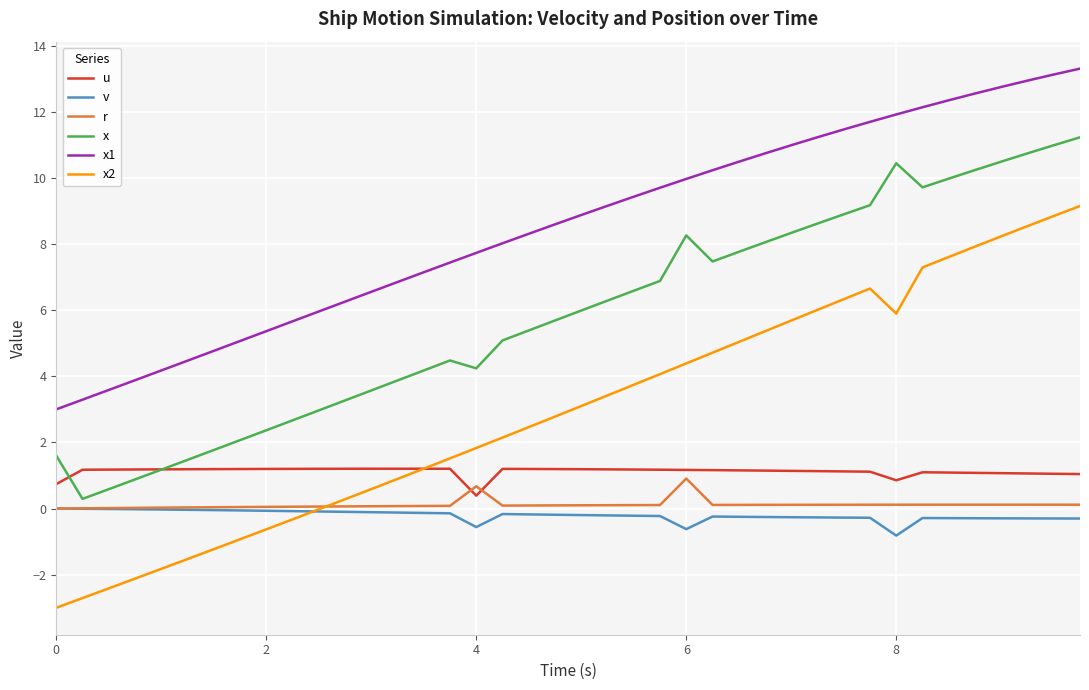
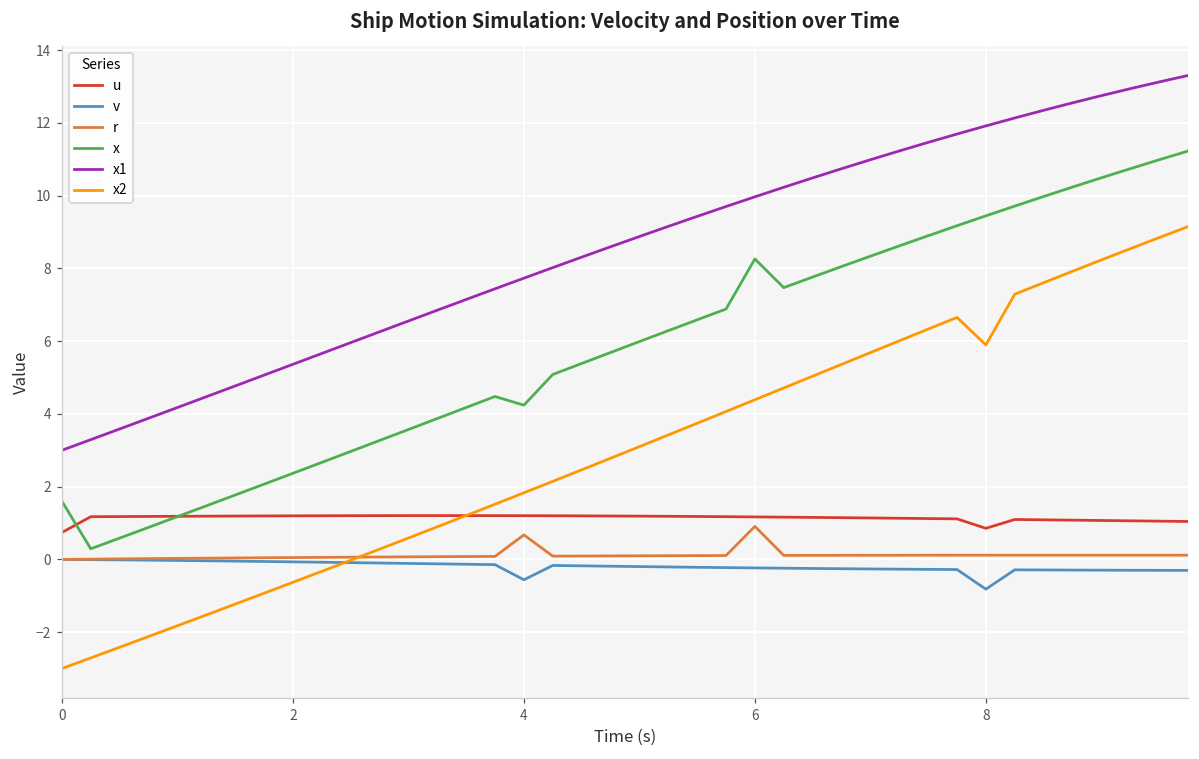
u, 4: 0.4 -> 1.2
v, 6: -0.6 -> -0.2
x, 8: 10.4 -> 9.4
